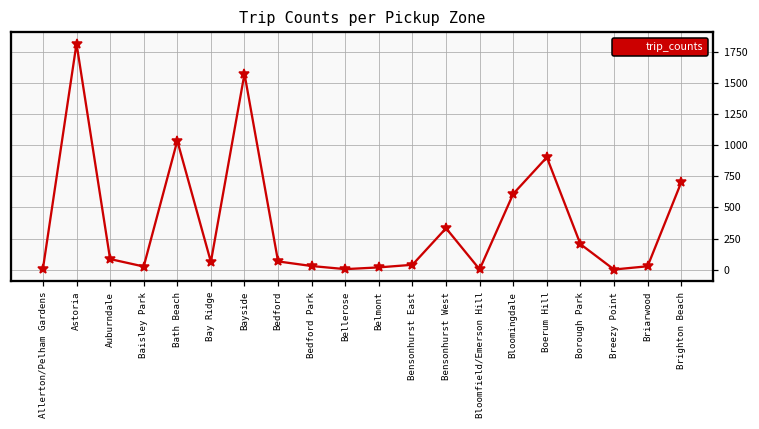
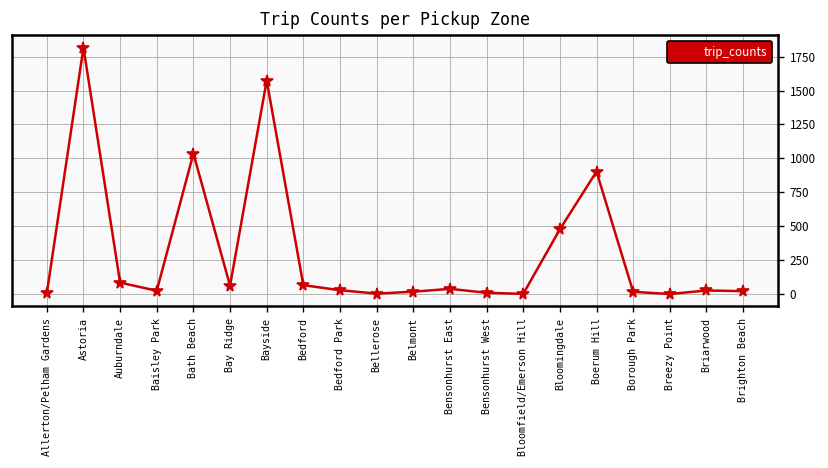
Bensonhurst West: 330 -> 10
Bloomingdale: 610 -> 480
Borough Park: 210 -> 20
Brighton Beach: 700 -> 20
